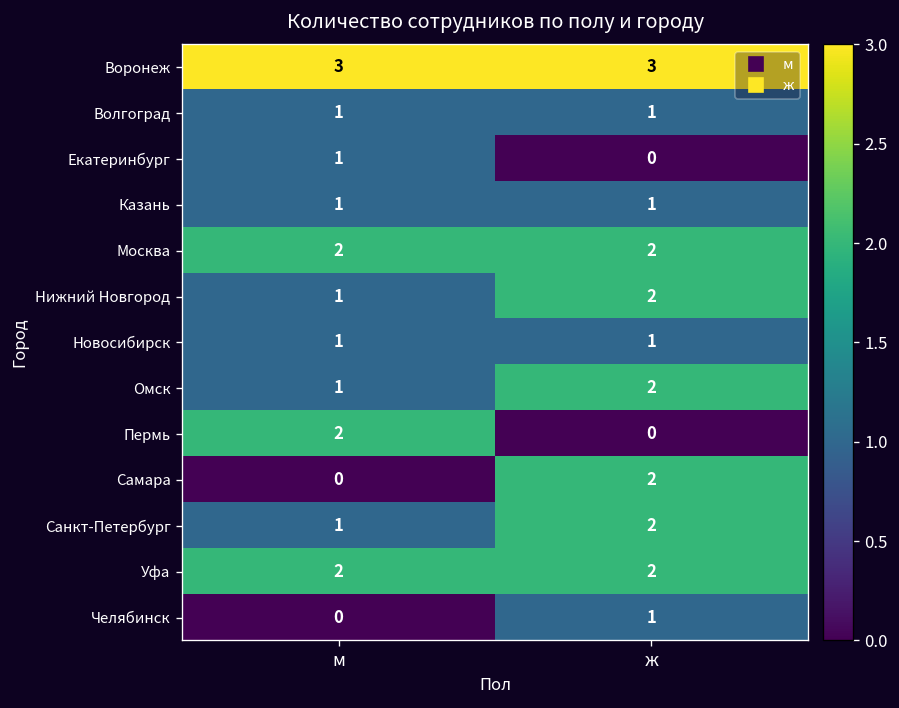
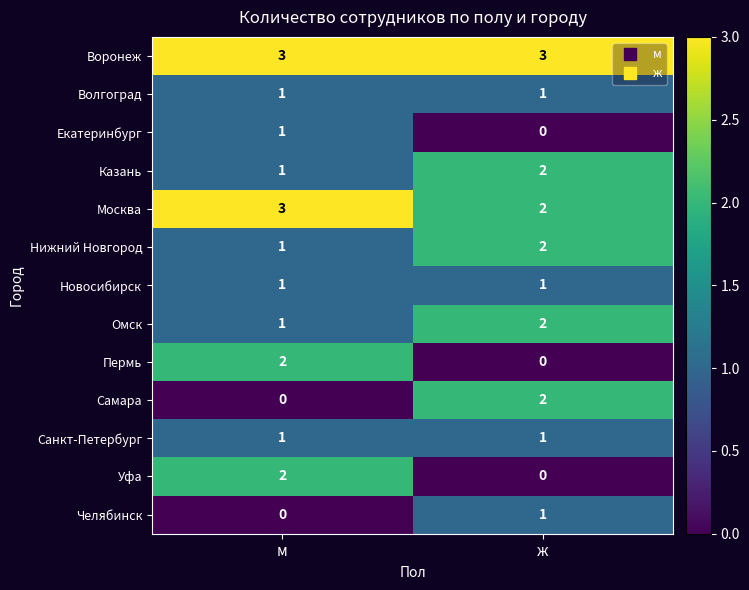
Казань, ж: 1 -> 2
Москва, м: 2 -> 3
Санкт-Петербург, ж: 2 -> 1
Уфа, ж: 2 -> 0
